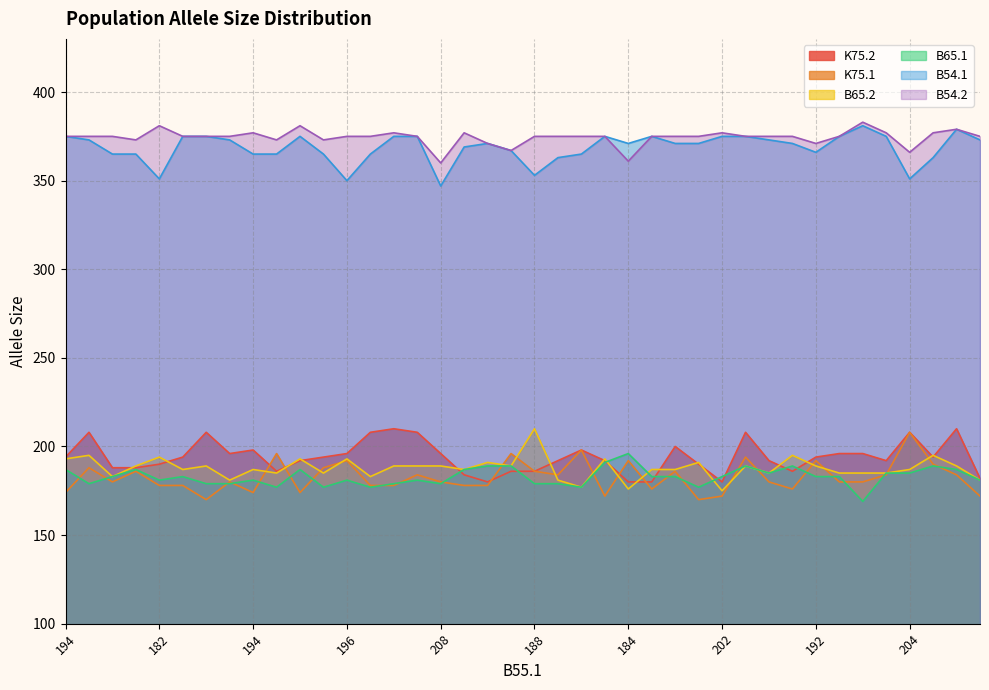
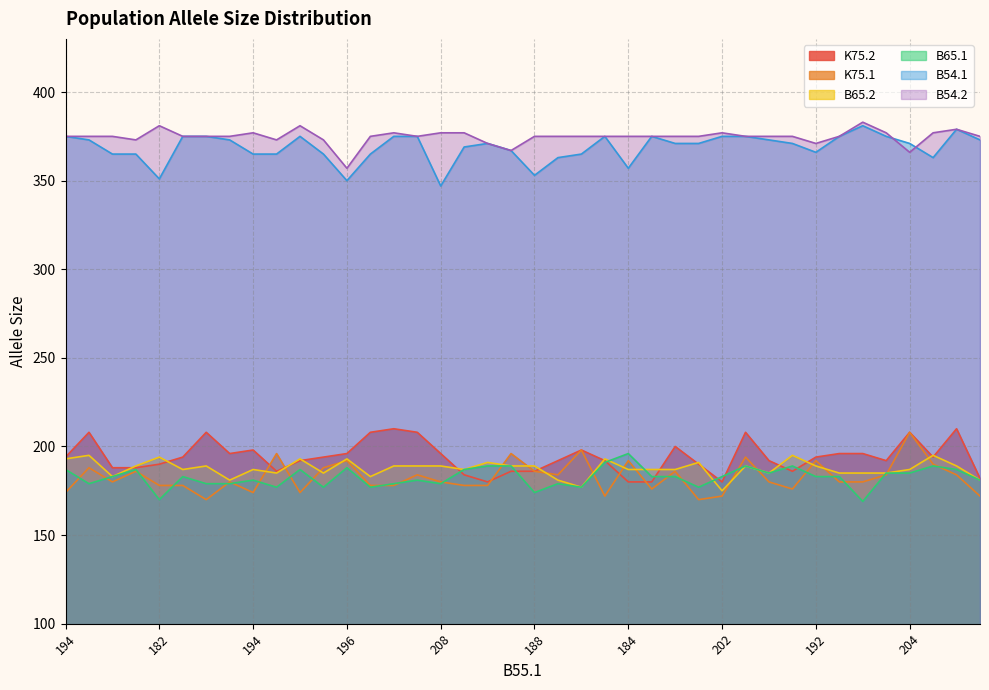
B65.1, 182: 181 -> 170
B65.1, 196: 181 -> 188
B54.2, 196: 375 -> 357
B54.2, 208: 360 -> 377
B65.2, 188: 210 -> 189
B65.1, 188: 179 -> 174
B65.2, 184: 176 -> 187
B54.1, 184: 371 -> 357
B54.2, 184: 361 -> 375
B54.1, 204: 351 -> 371
